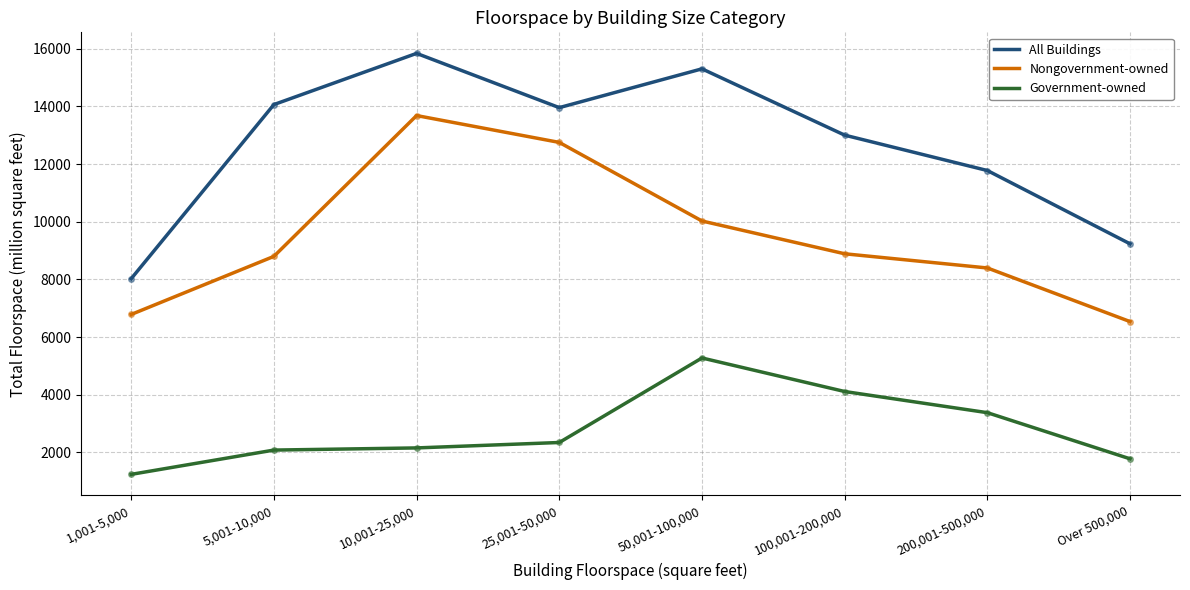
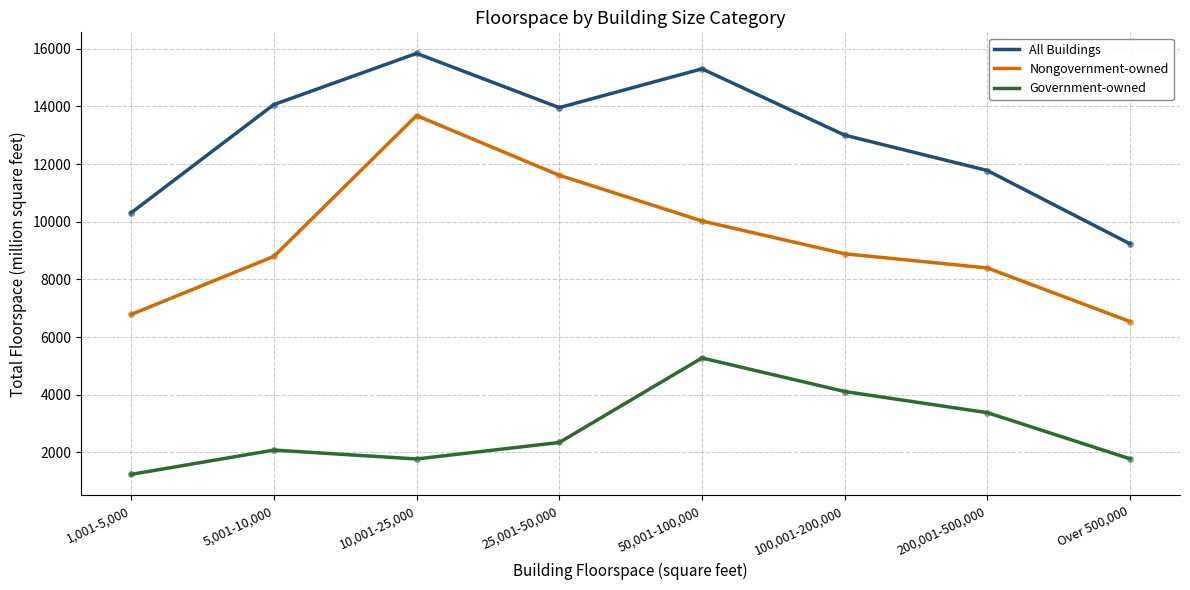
All Buildings, 1,001-5,000: 8000 -> 10300
Government-owned, 10,001-25,000: 2200 -> 1800
Nongovernment-owned, 25,001-50,000: 12800 -> 11600
